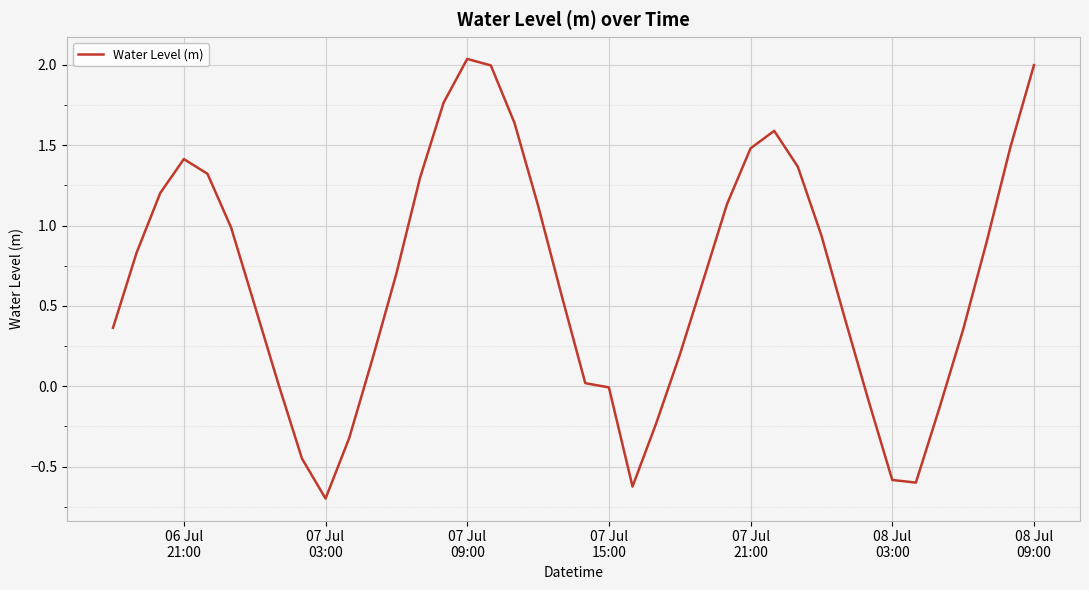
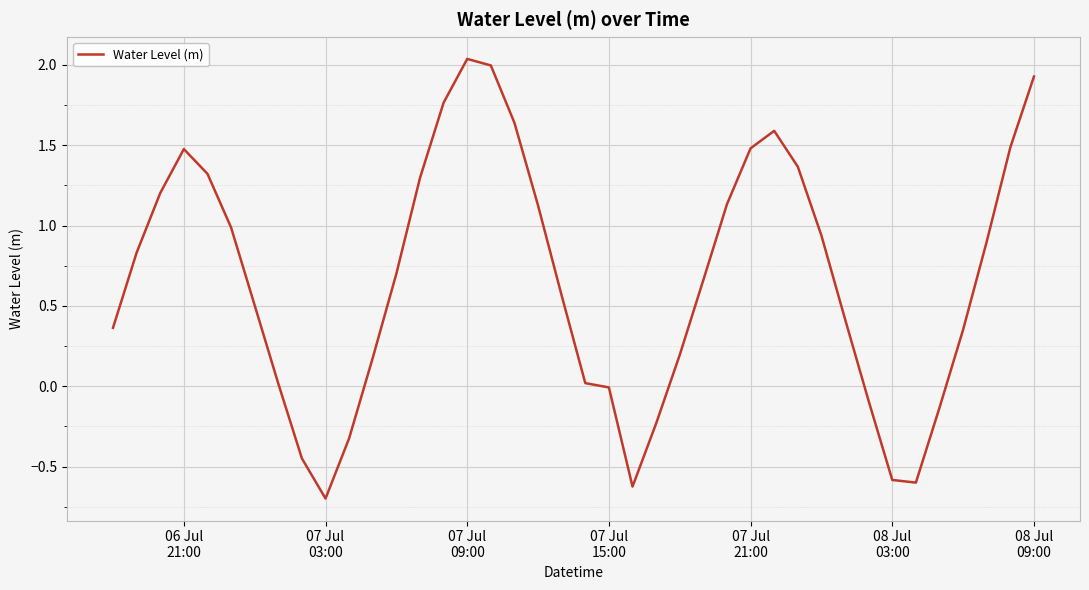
06 Jul 21:00: 1.41 -> 1.48
08 Jul 09:00: 2.00 -> 1.93
